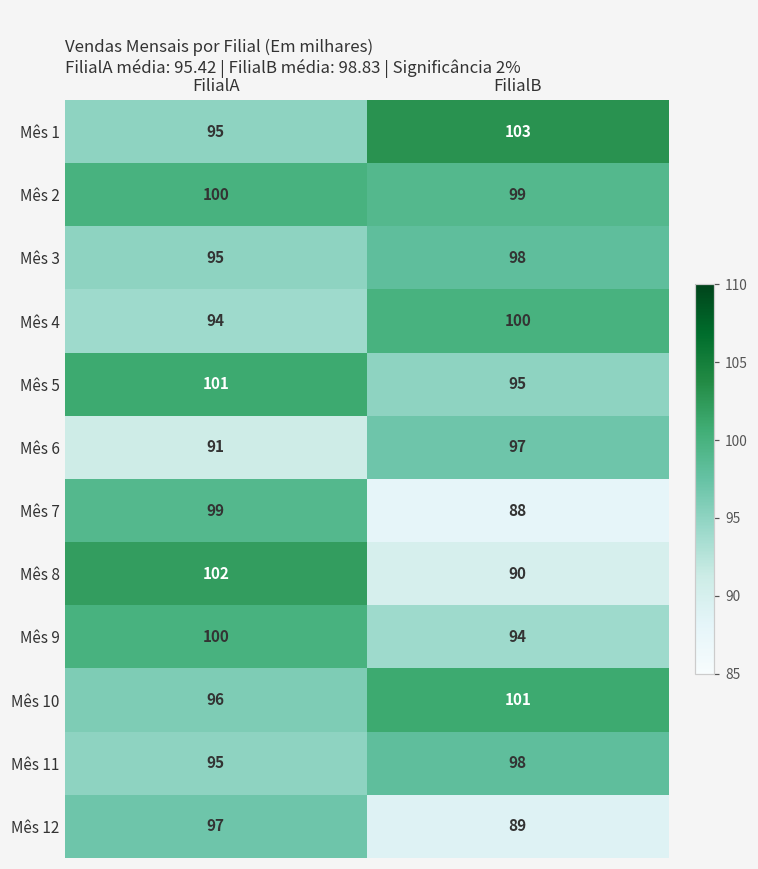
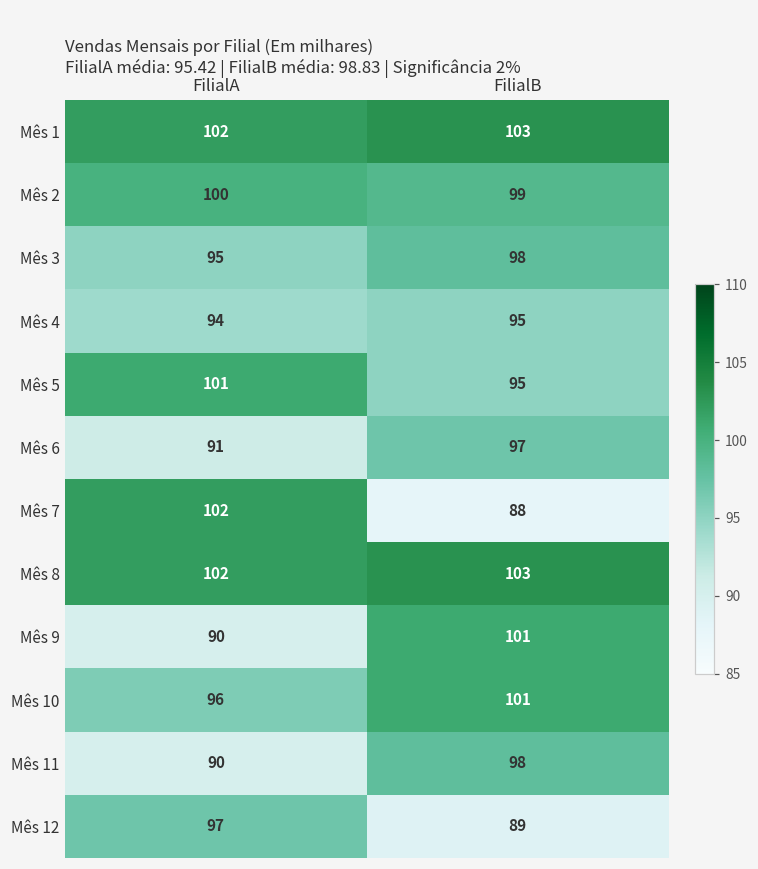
Mês 1, FilialA: 95 -> 102
Mês 4, FilialB: 100 -> 95
Mês 7, FilialA: 99 -> 102
Mês 8, FilialB: 90 -> 103
Mês 9, FilialA: 100 -> 90
Mês 9, FilialB: 94 -> 101
Mês 11, FilialA: 95 -> 90
